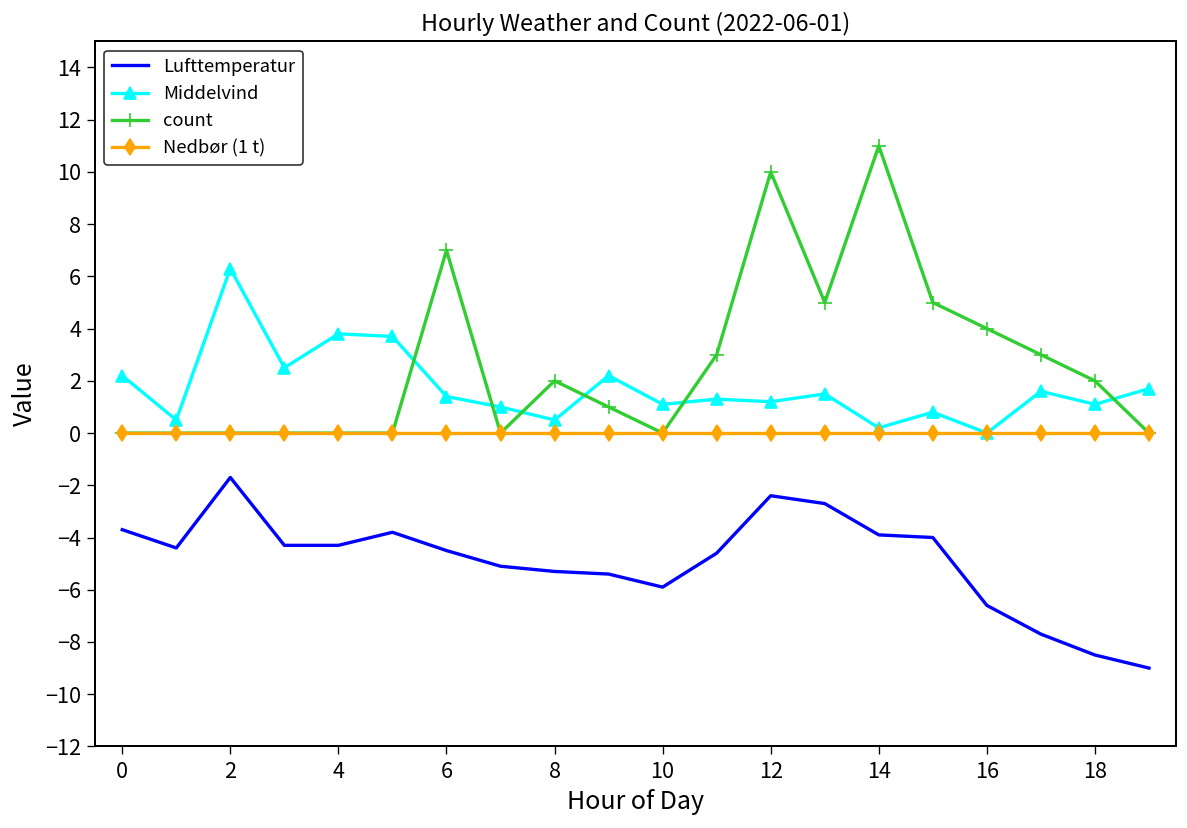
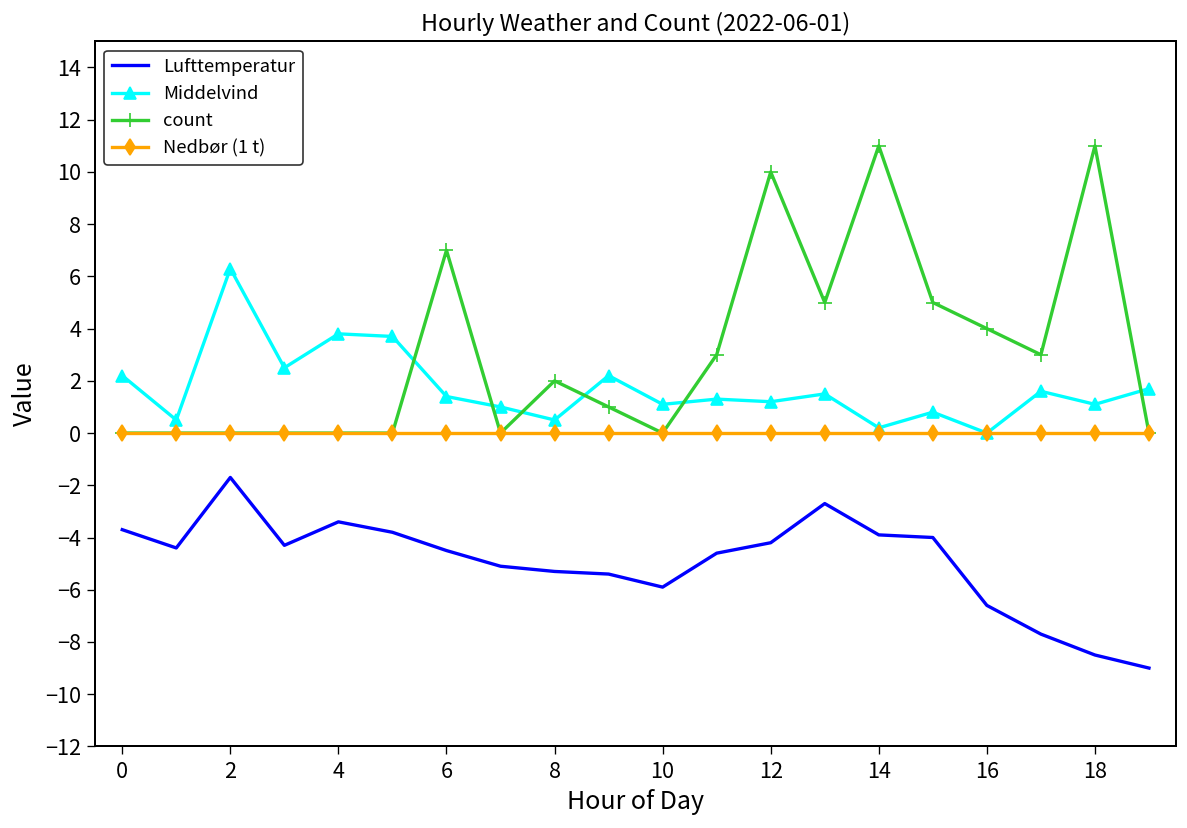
Lufttemperatur, 4: -4.3 -> -3.4
Lufttemperatur, 12: -2.4 -> -4.2
count, 18: 2 -> 11
